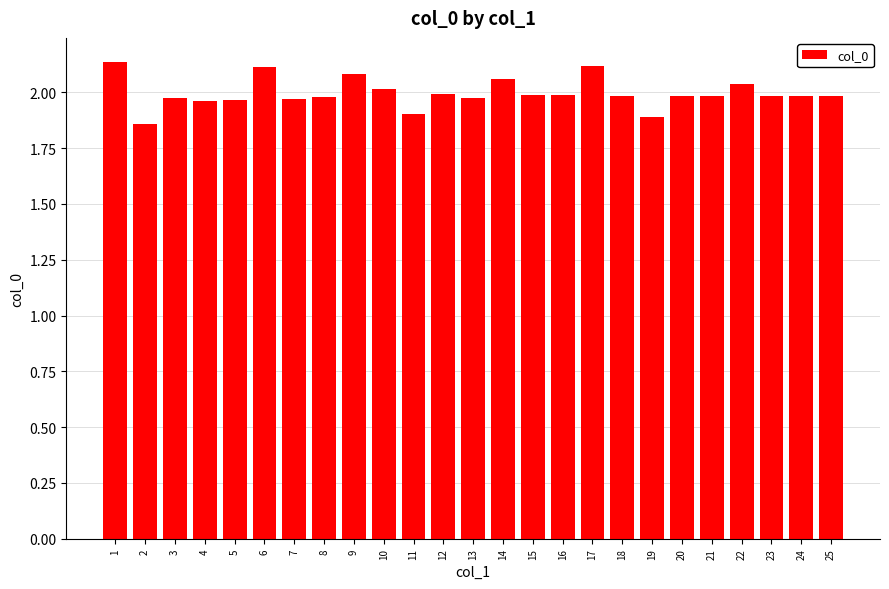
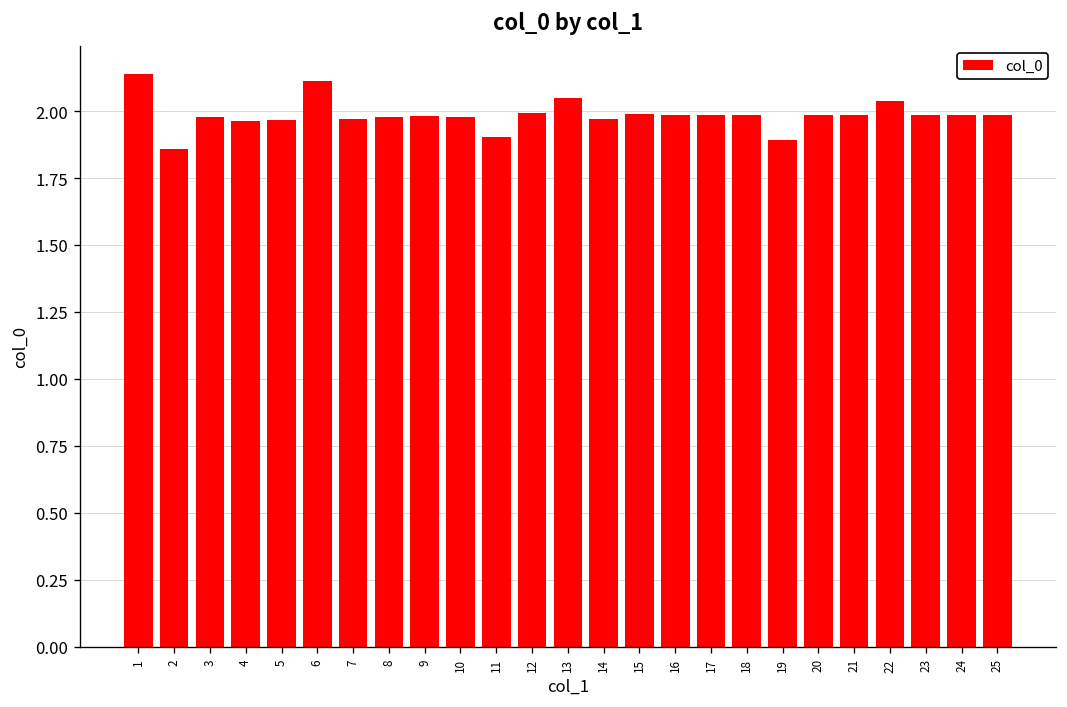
9: 2.08 -> 1.98
10: 2.02 -> 1.98
13: 1.98 -> 2.05
14: 2.06 -> 1.97
17: 2.12 -> 1.99
